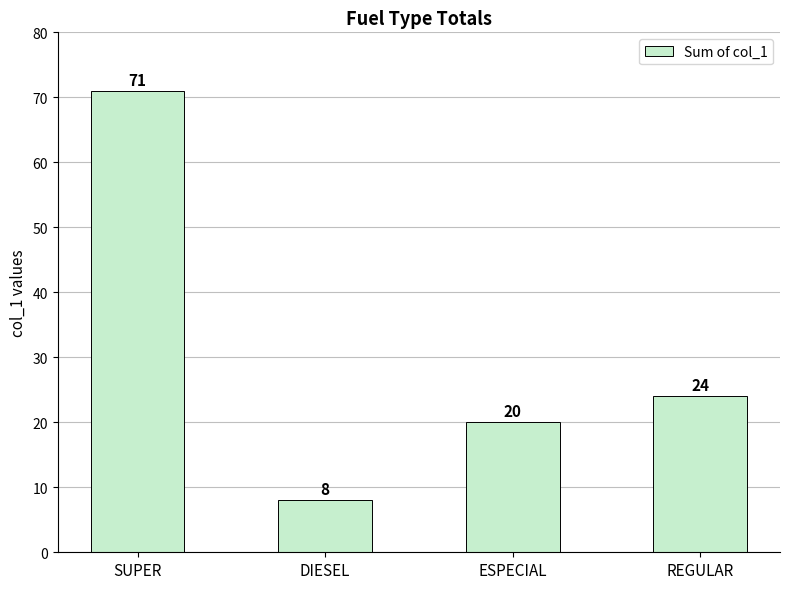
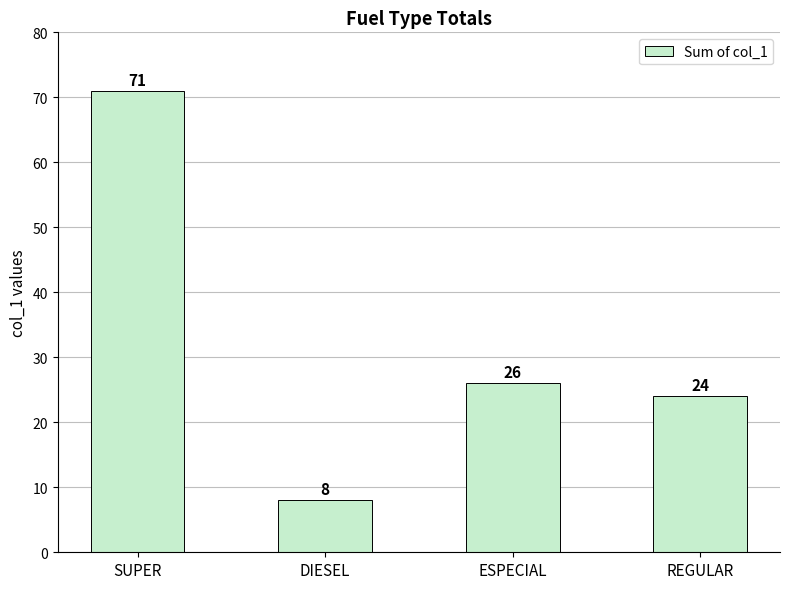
ESPECIAL: 20 -> 26
